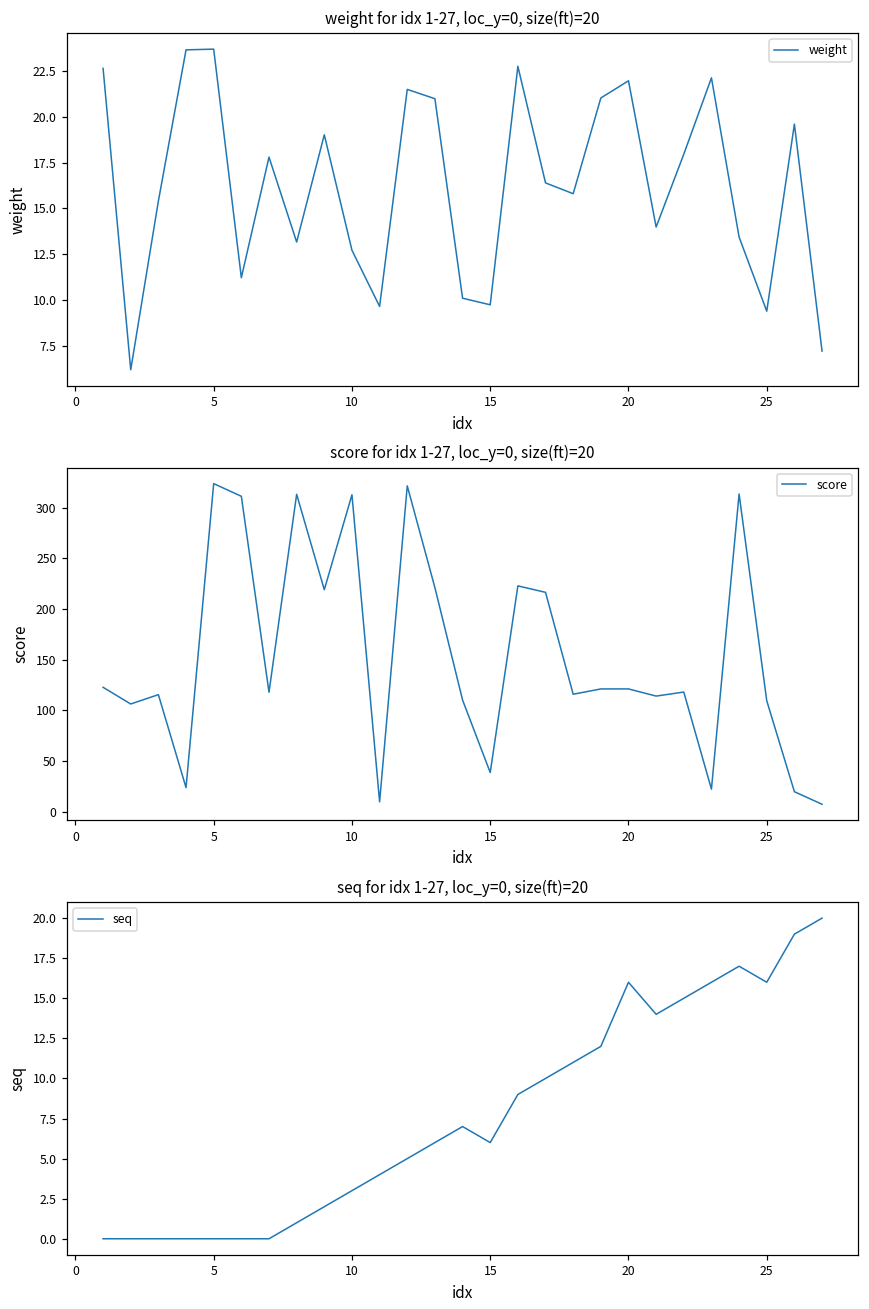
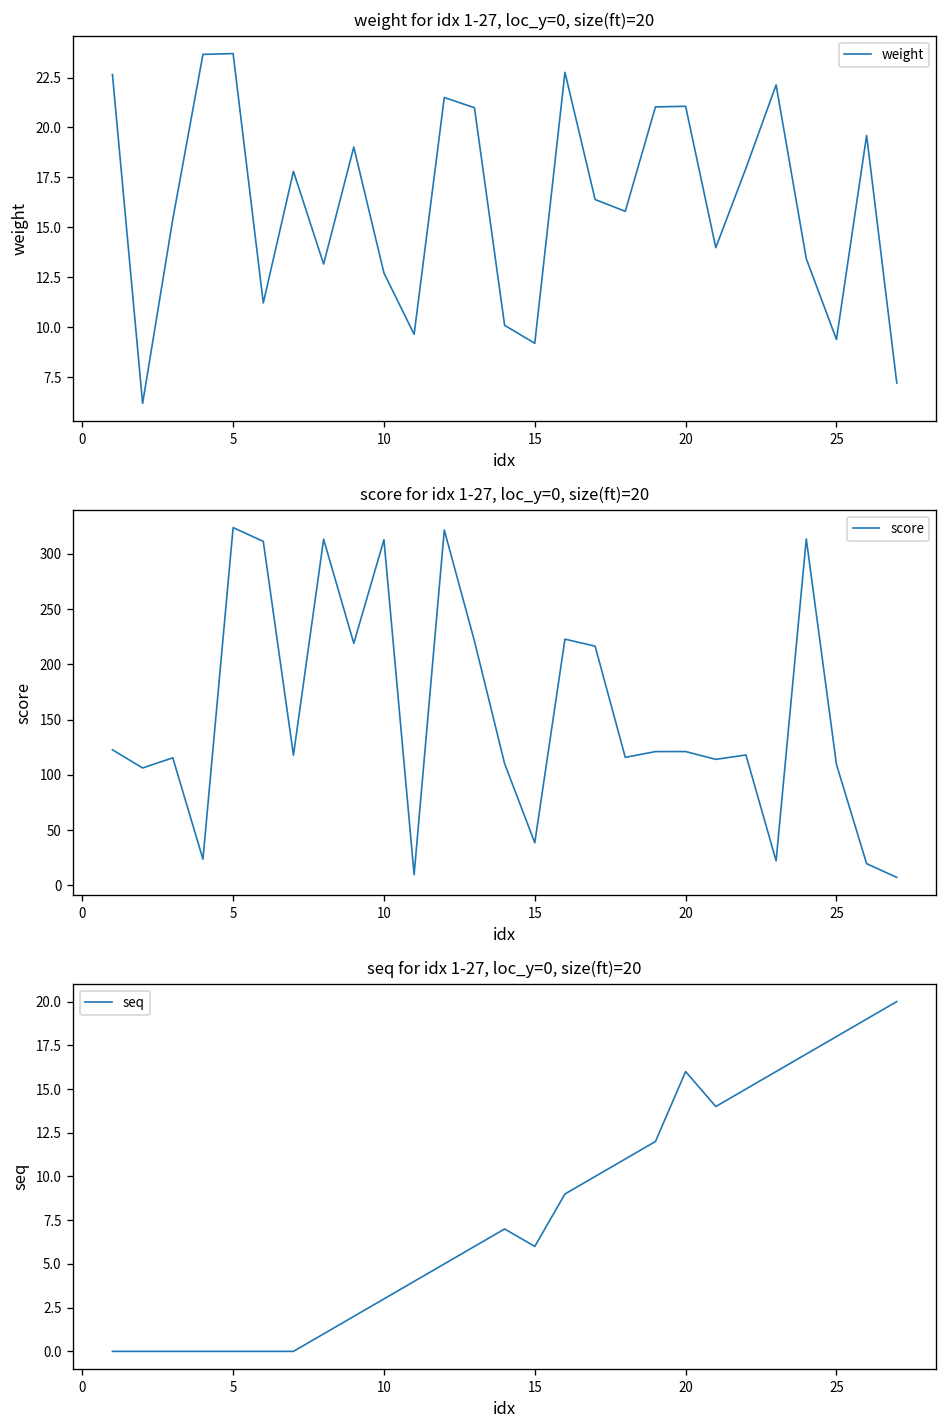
weight for idx 1-27, loc_y=0, size(ft)=20, 15: 9.7 -> 9.2
weight for idx 1-27, loc_y=0, size(ft)=20, 20: 22.0 -> 21.1
seq for idx 1-27, loc_y=0, size(ft)=20, 25: 16 -> 18
